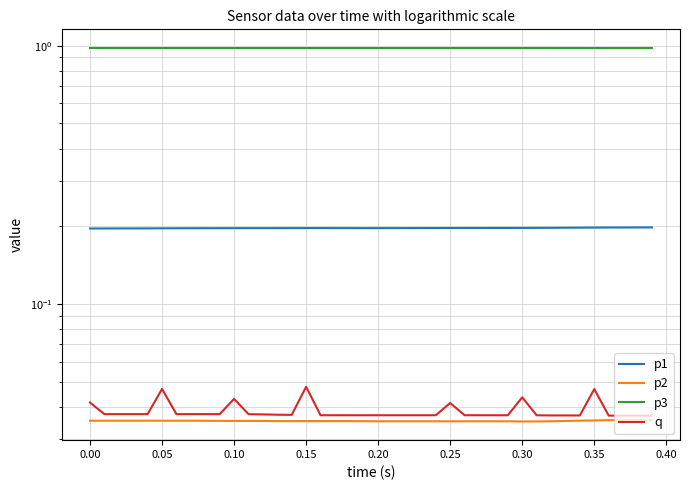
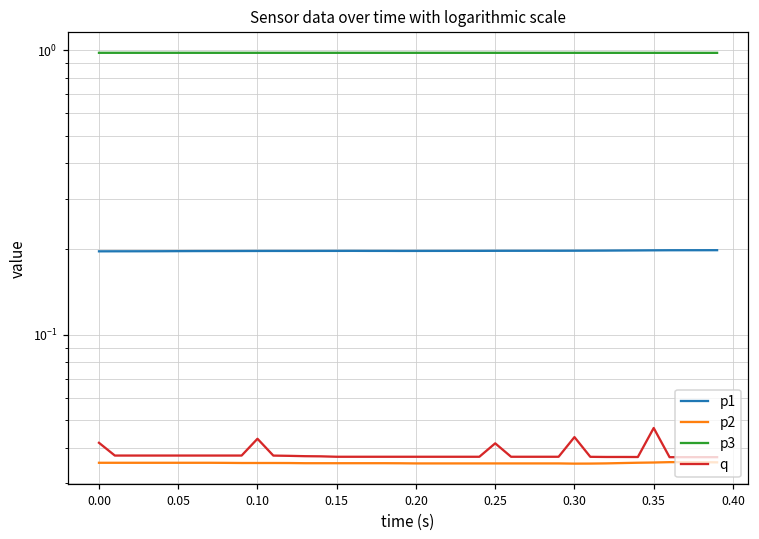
q, 0.05: 0.047 -> 0.038
q, 0.15: 0.048 -> 0.037
